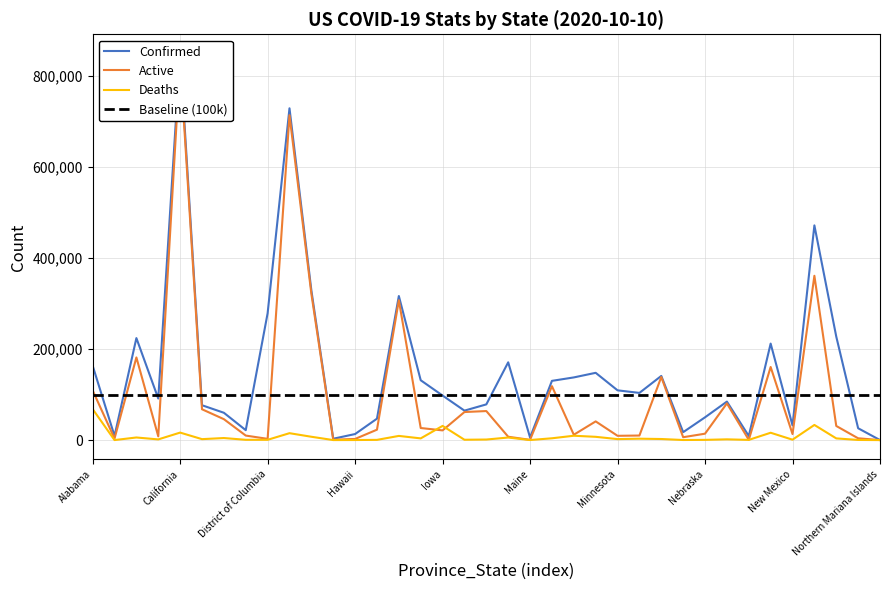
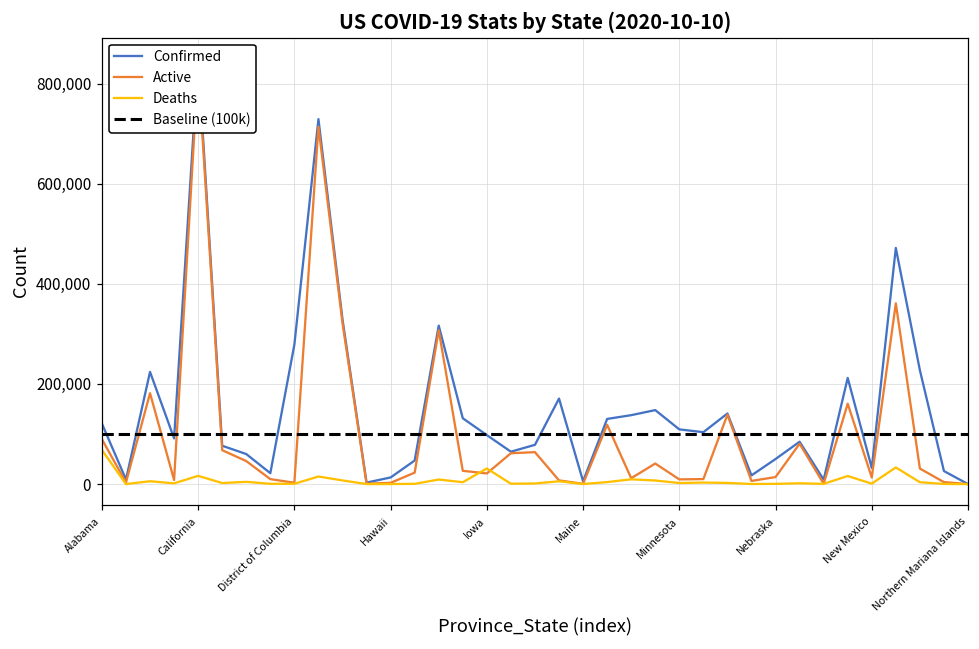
Confirmed, Alabama: 160,000 -> 120,000
Active, Alabama: 110,000 -> 90,000
